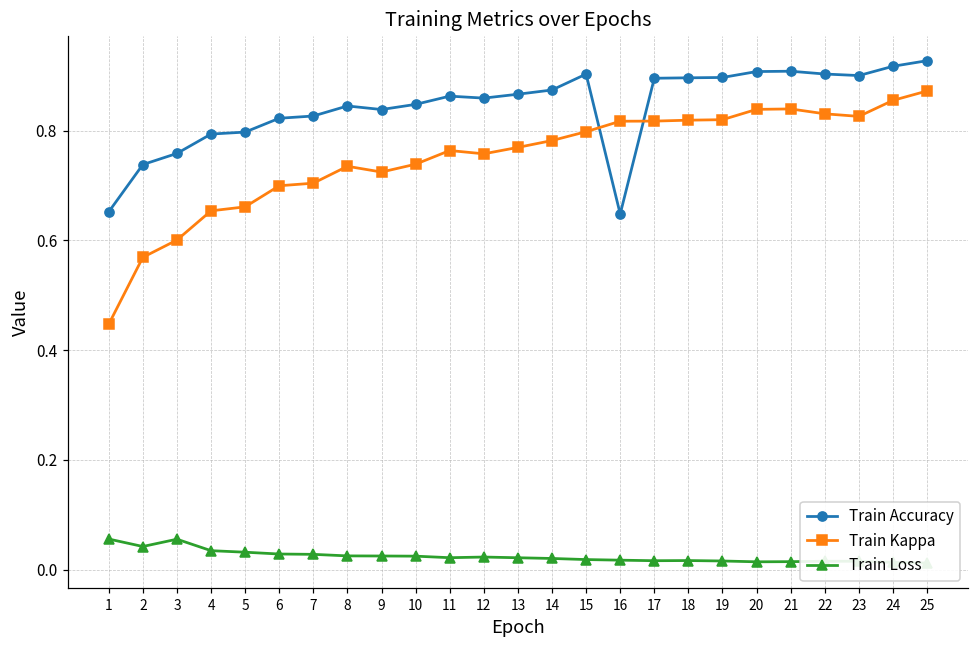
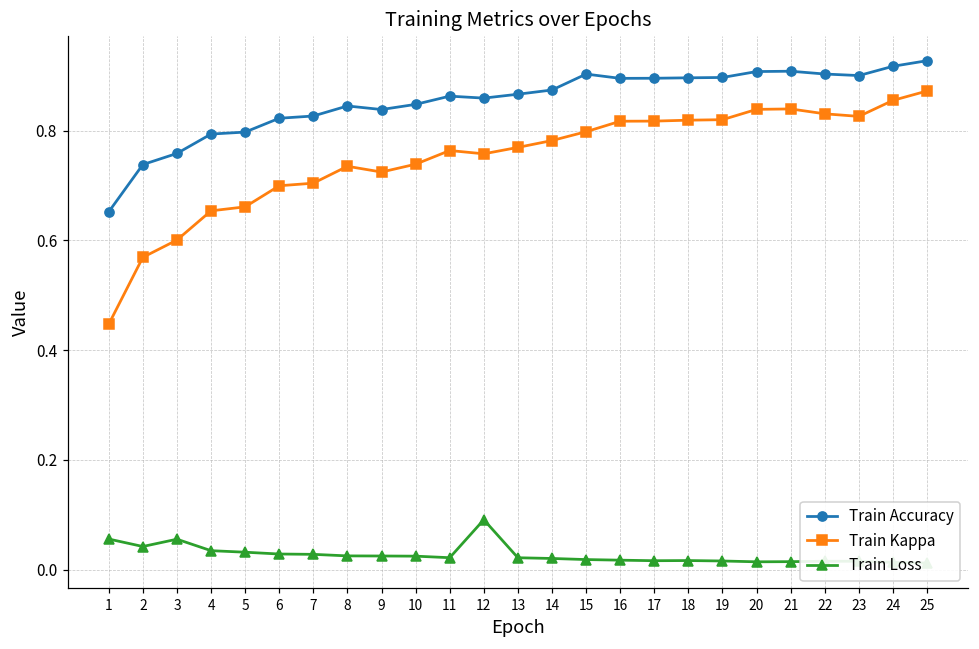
Train Loss, 12: 0.02 -> 0.09
Train Accuracy, 16: 0.65 -> 0.90
